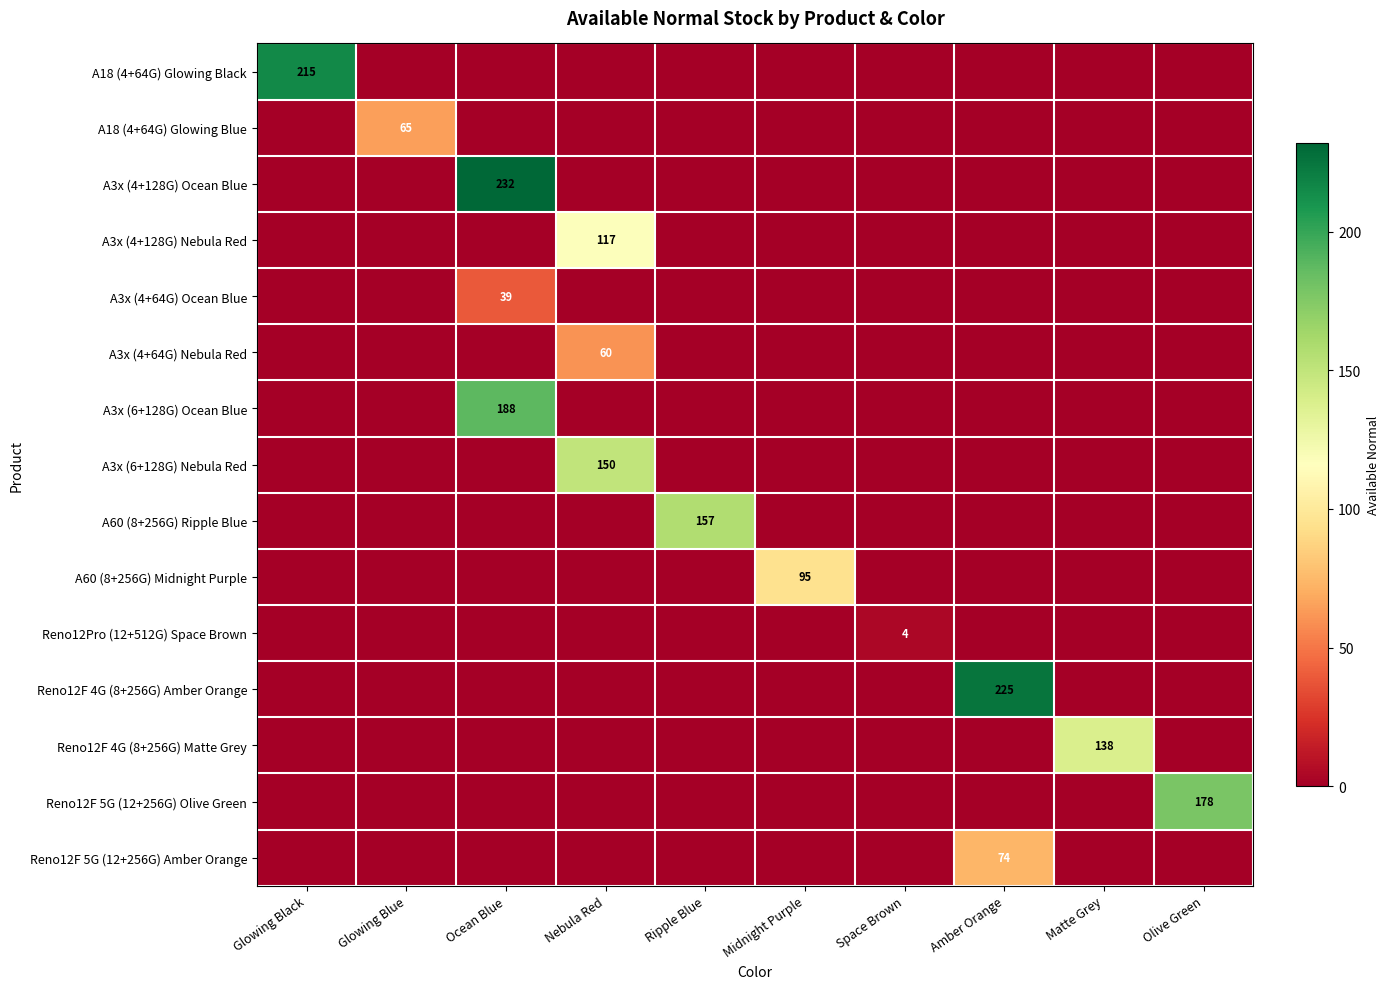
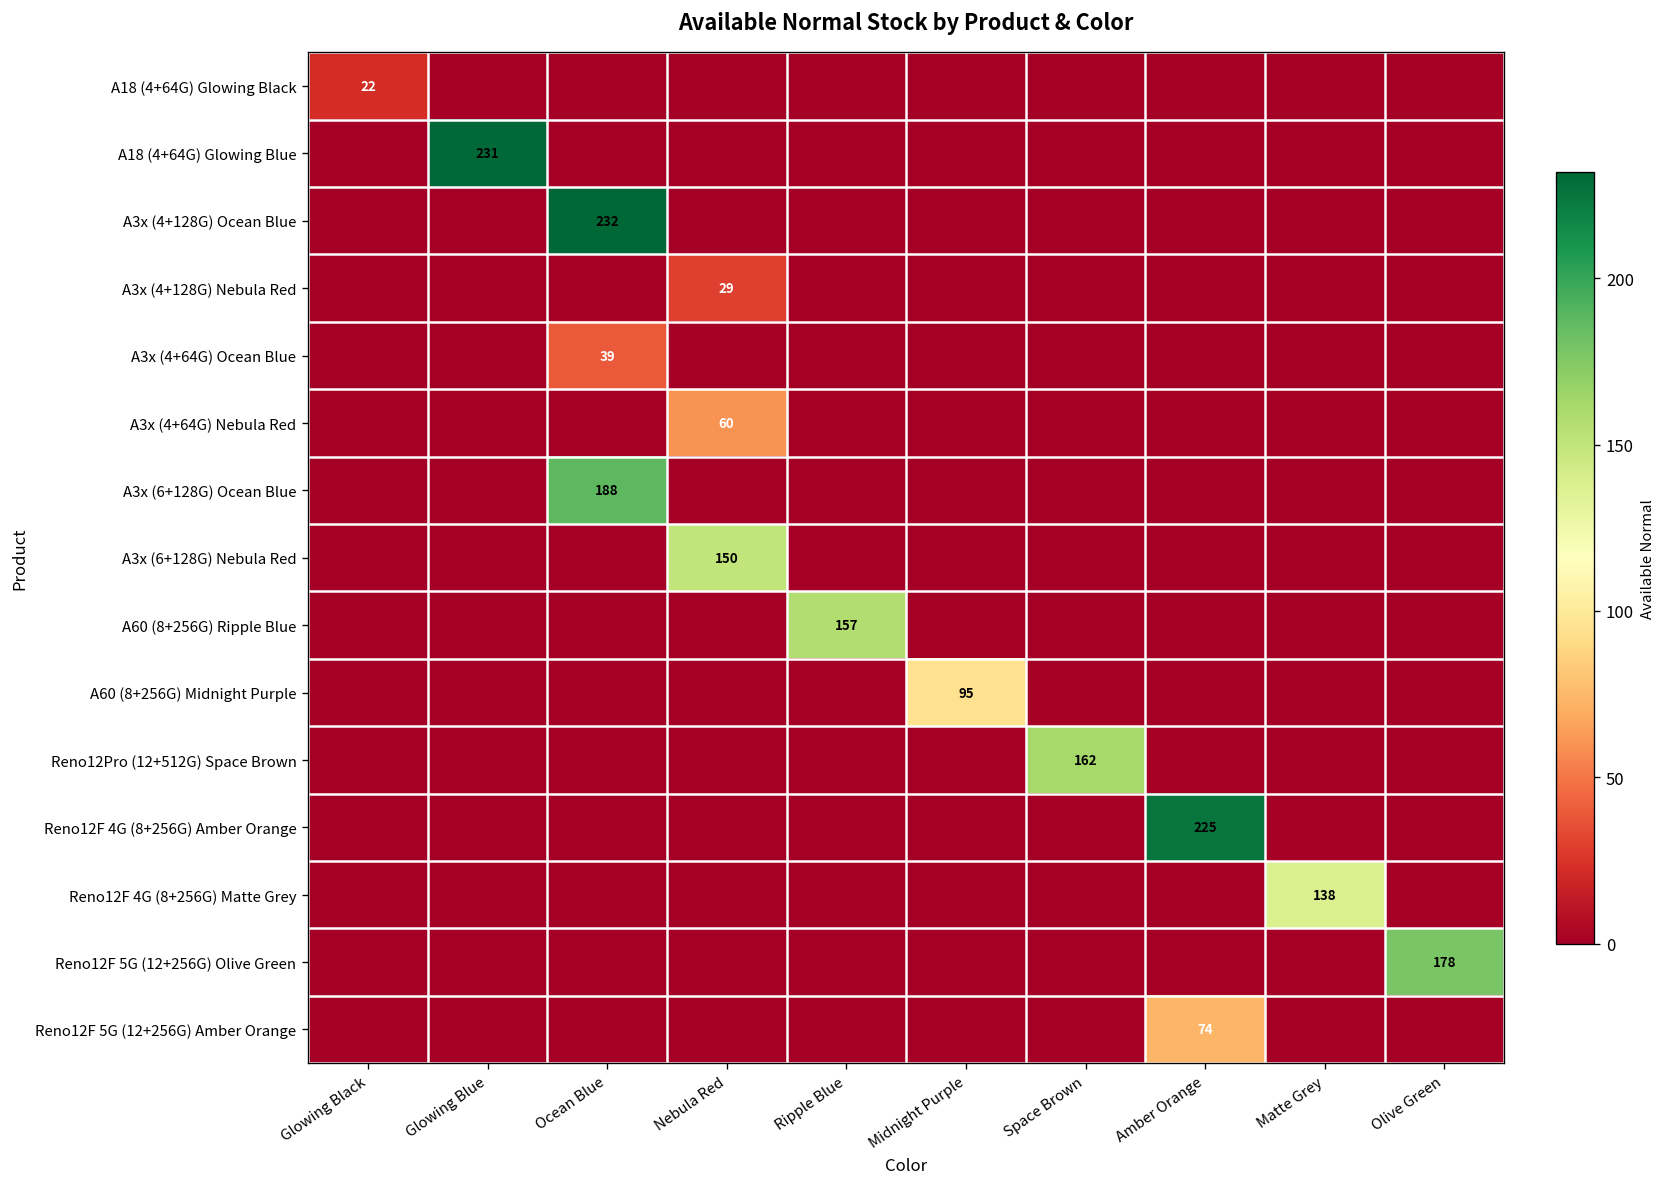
A18 (4+64G) Glowing Black, Glowing Black: 215 -> 22
A18 (4+64G) Glowing Blue, Glowing Blue: 65 -> 231
A3x (4+128G) Nebula Red, Nebula Red: 117 -> 29
Reno12Pro (12+512G) Space Brown, Space Brown: 4 -> 162
